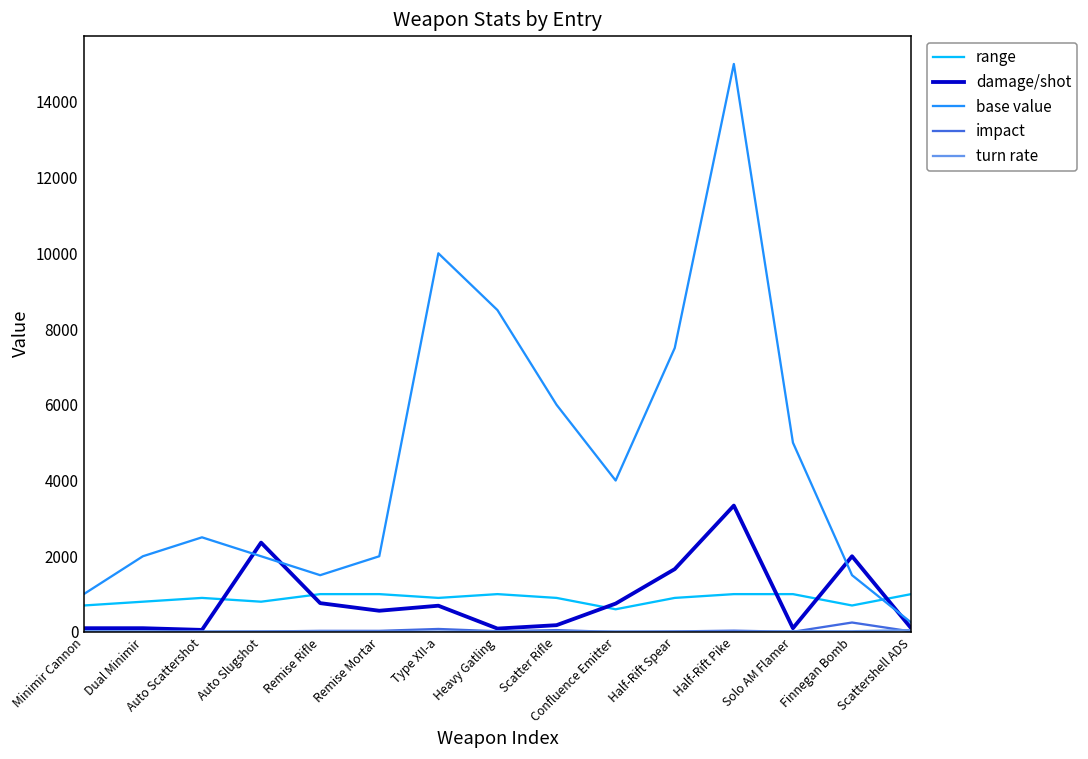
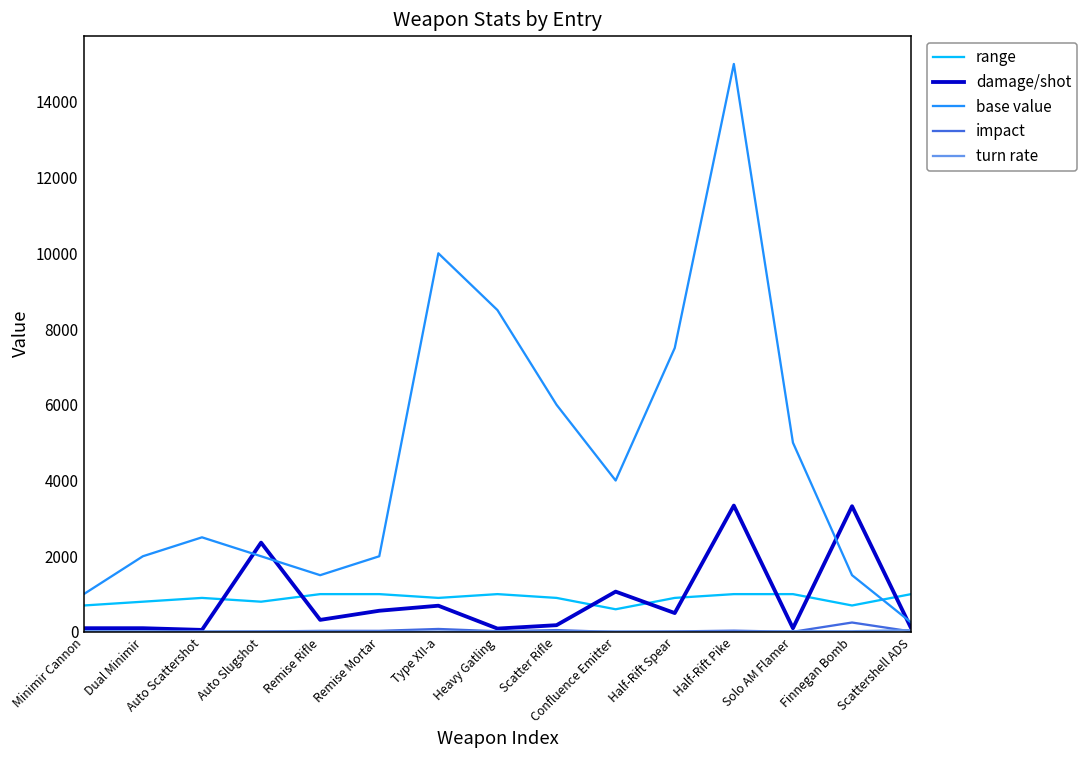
damage/shot, Remise Rifle: 800 -> 300
damage/shot, Confluence Emitter: 800 -> 1100
damage/shot, Half-Rift Spear: 1700 -> 500
damage/shot, Finnegan Bomb: 2000 -> 3300
